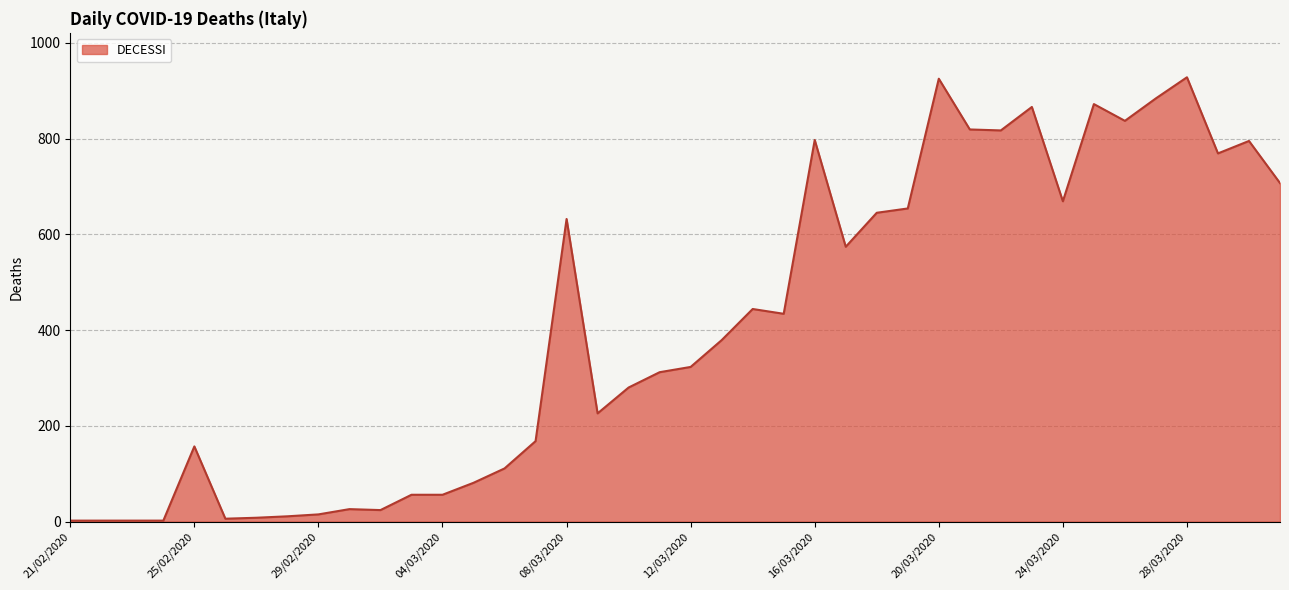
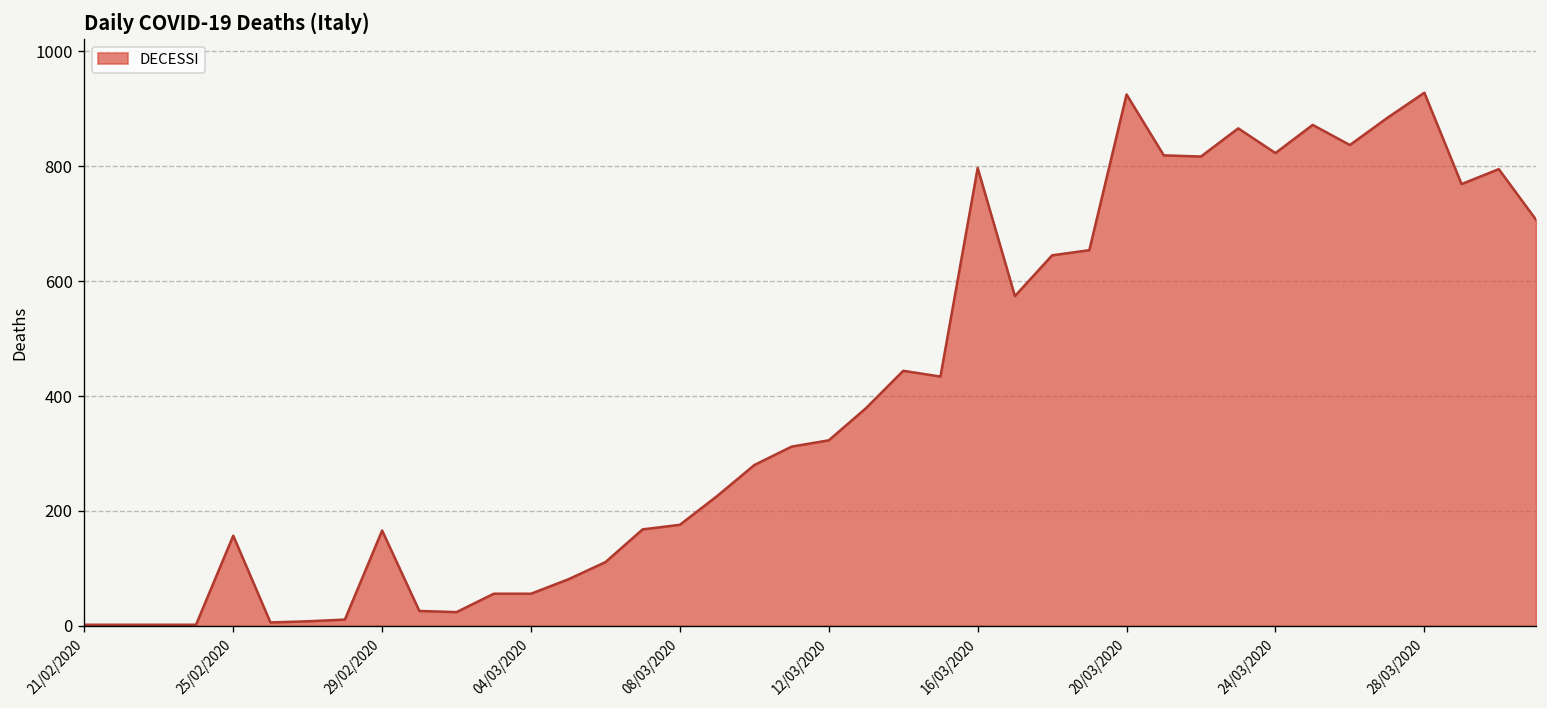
29/02/2020: 20 -> 170
08/03/2020: 630 -> 180
24/03/2020: 670 -> 820
